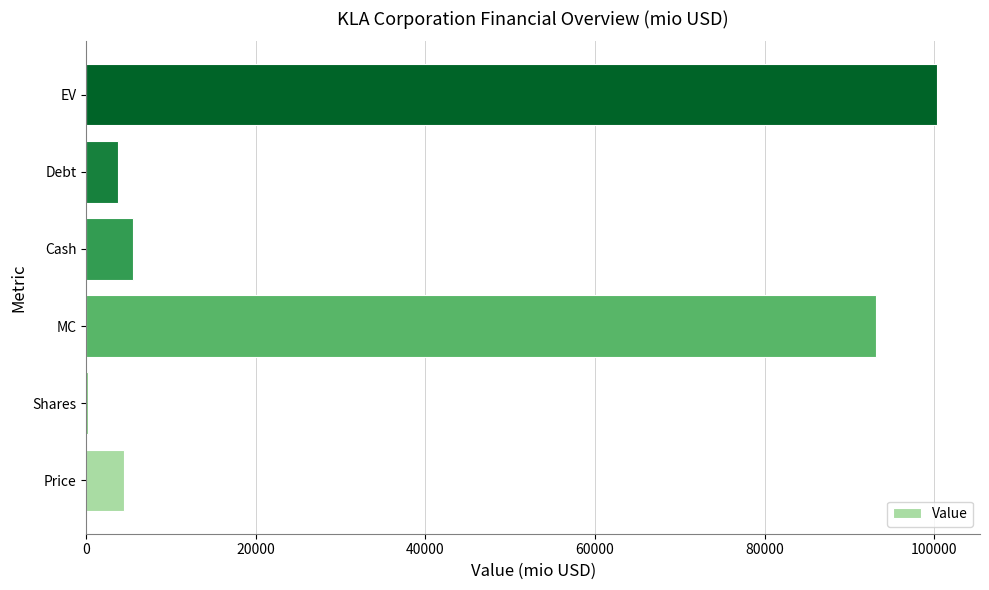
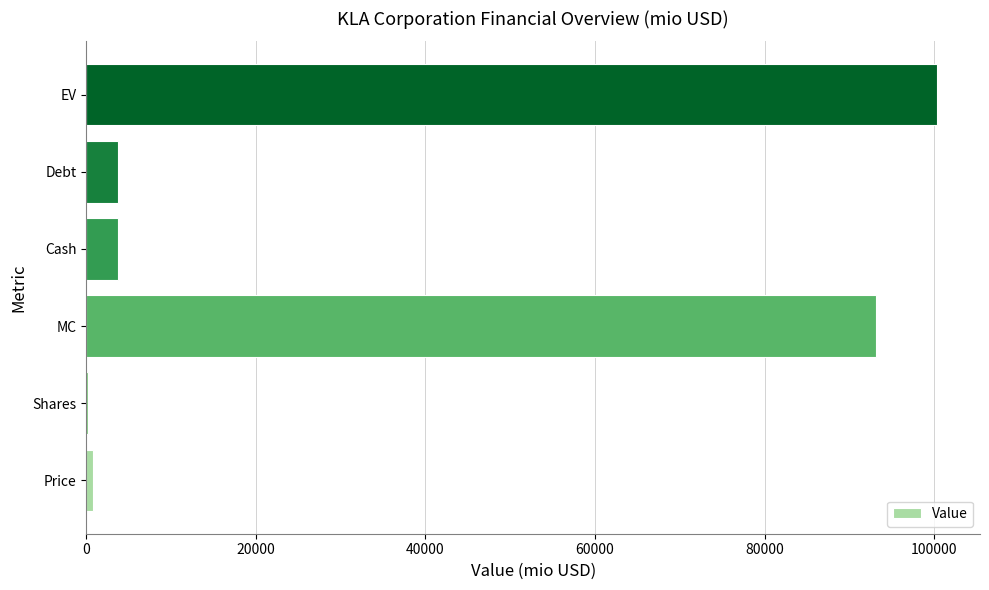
Cash: 6000 -> 4000
Price: 4000 -> 1000
